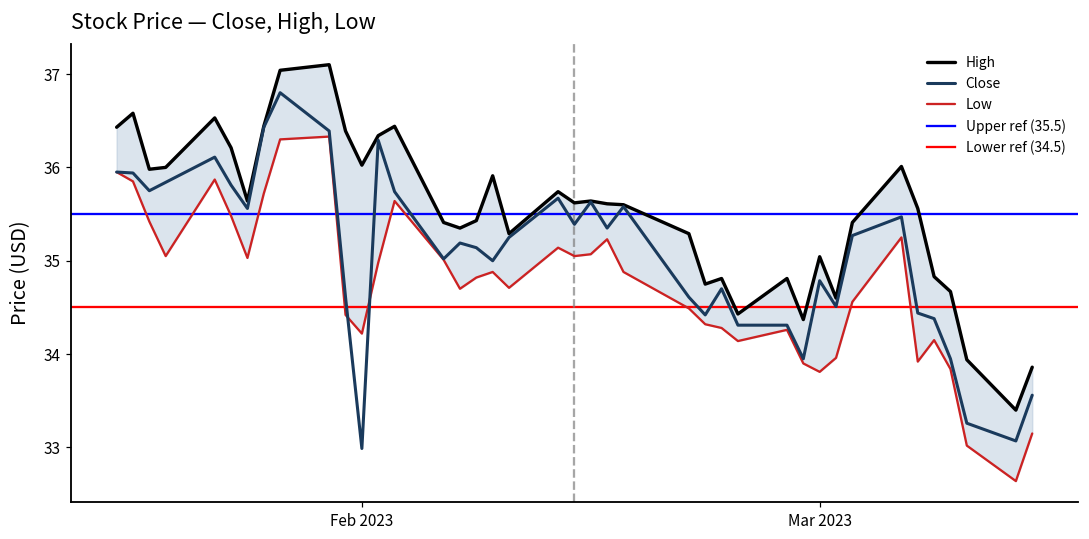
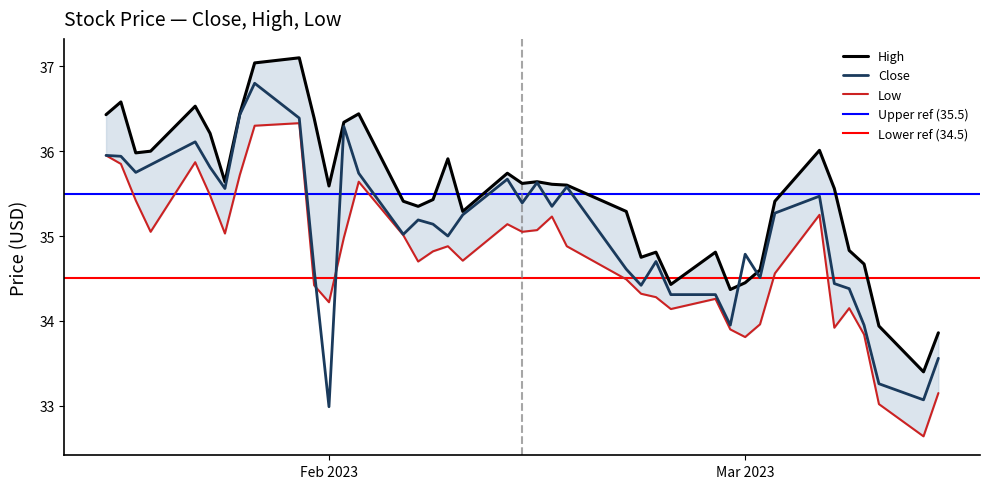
High, Feb 2023: 36.0 -> 35.6
High, Mar 2023: 35.0 -> 34.5
